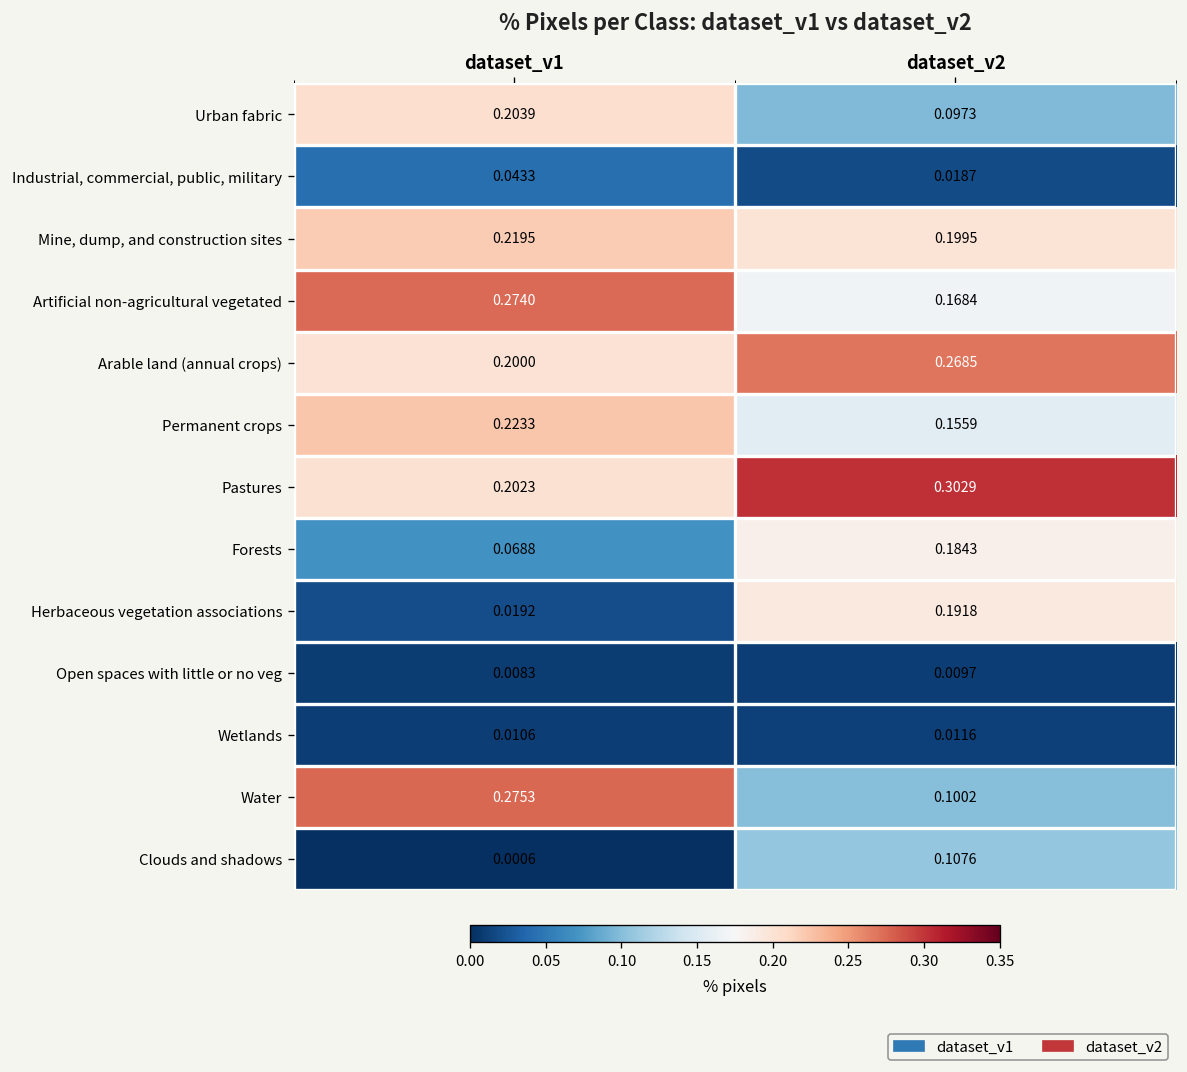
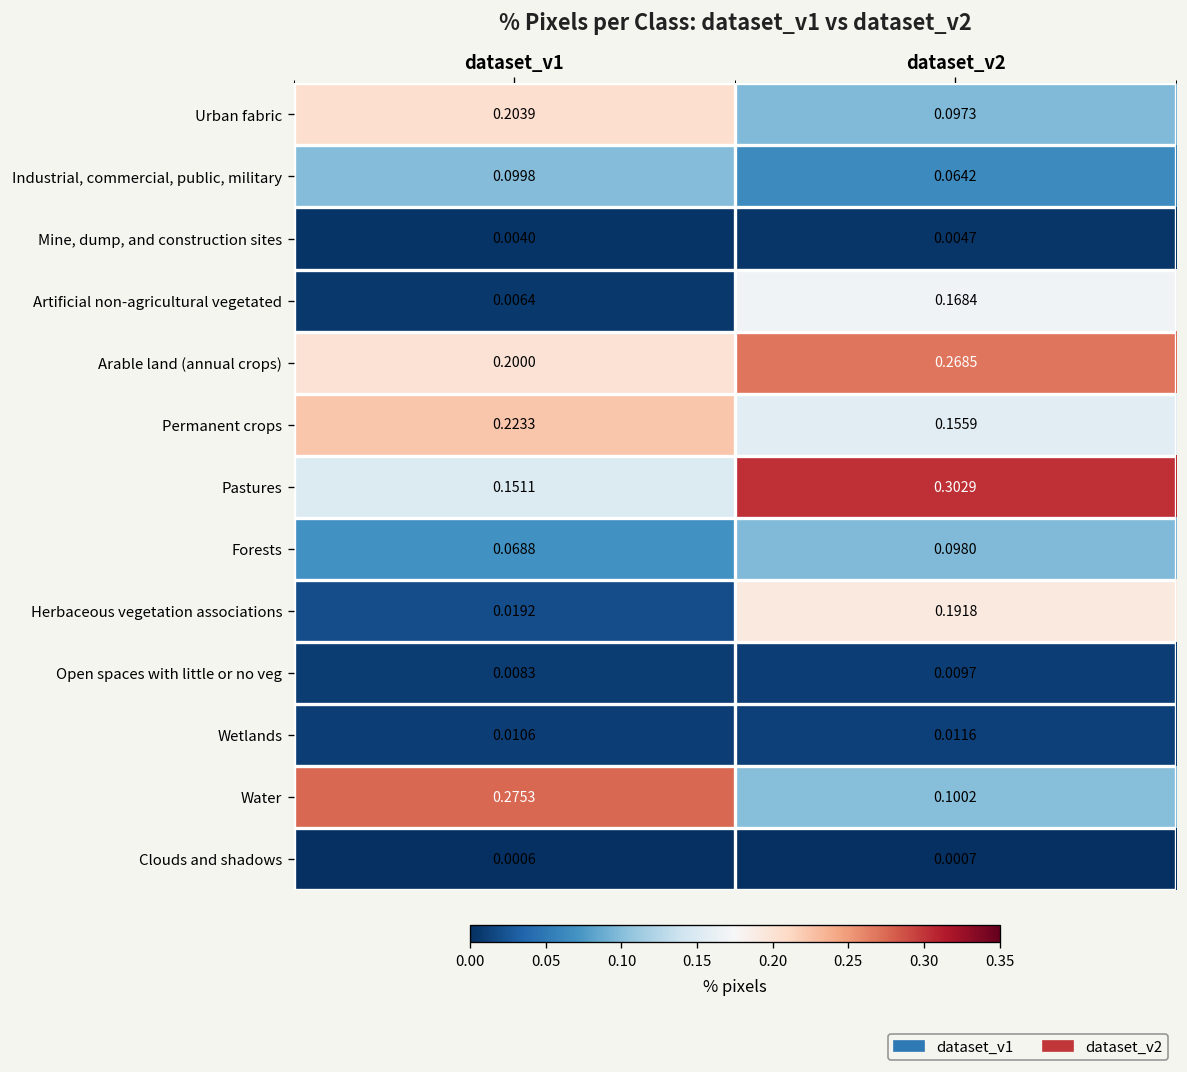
Industrial, commercial, public, military, dataset_v1: 0.0433 -> 0.0998
Industrial, commercial, public, military, dataset_v2: 0.0187 -> 0.0642
Mine, dump, and construction sites, dataset_v1: 0.2195 -> 0.0040
Mine, dump, and construction sites, dataset_v2: 0.1995 -> 0.0047
Artificial non-agricultural vegetated, dataset_v1: 0.2740 -> 0.0064
Pastures, dataset_v1: 0.2023 -> 0.1511
Forests, dataset_v2: 0.1843 -> 0.0980
Clouds and shadows, dataset_v2: 0.1076 -> 0.0007
